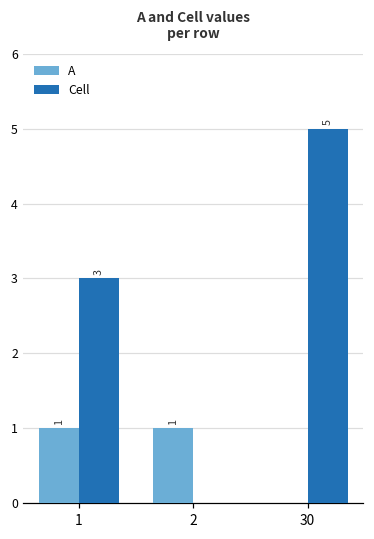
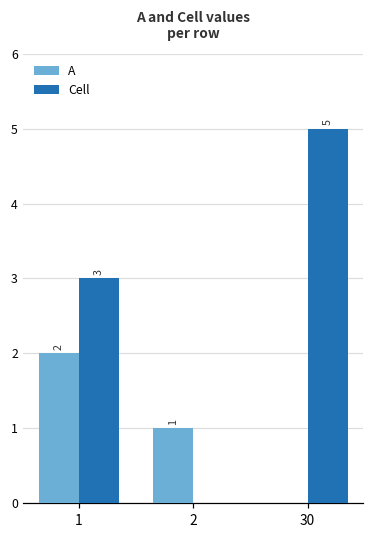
A, 1: 1 -> 2
